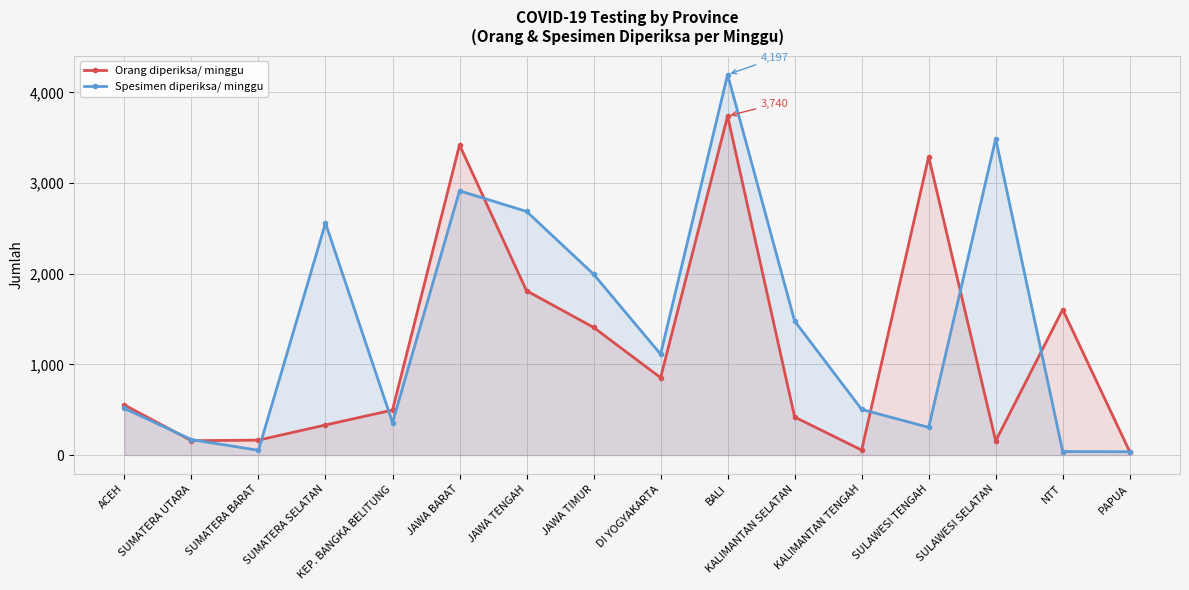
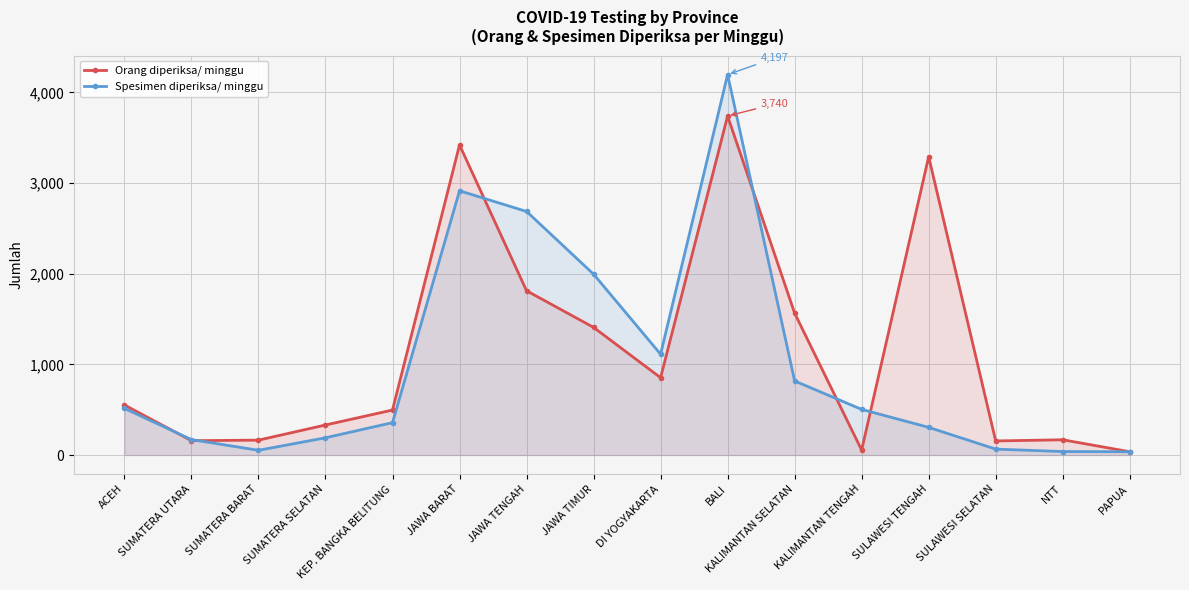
Spesimen diperiksa/ minggu, SUMATERA SELATAN: 2,600 -> 200
Orang diperiksa/ minggu, KALIMANTAN SELATAN: 400 -> 1,600
Spesimen diperiksa/ minggu, KALIMANTAN SELATAN: 1,500 -> 800
Spesimen diperiksa/ minggu, SULAWESI SELATAN: 3,500 -> 100
Orang diperiksa/ minggu, NTT: 1,600 -> 200
